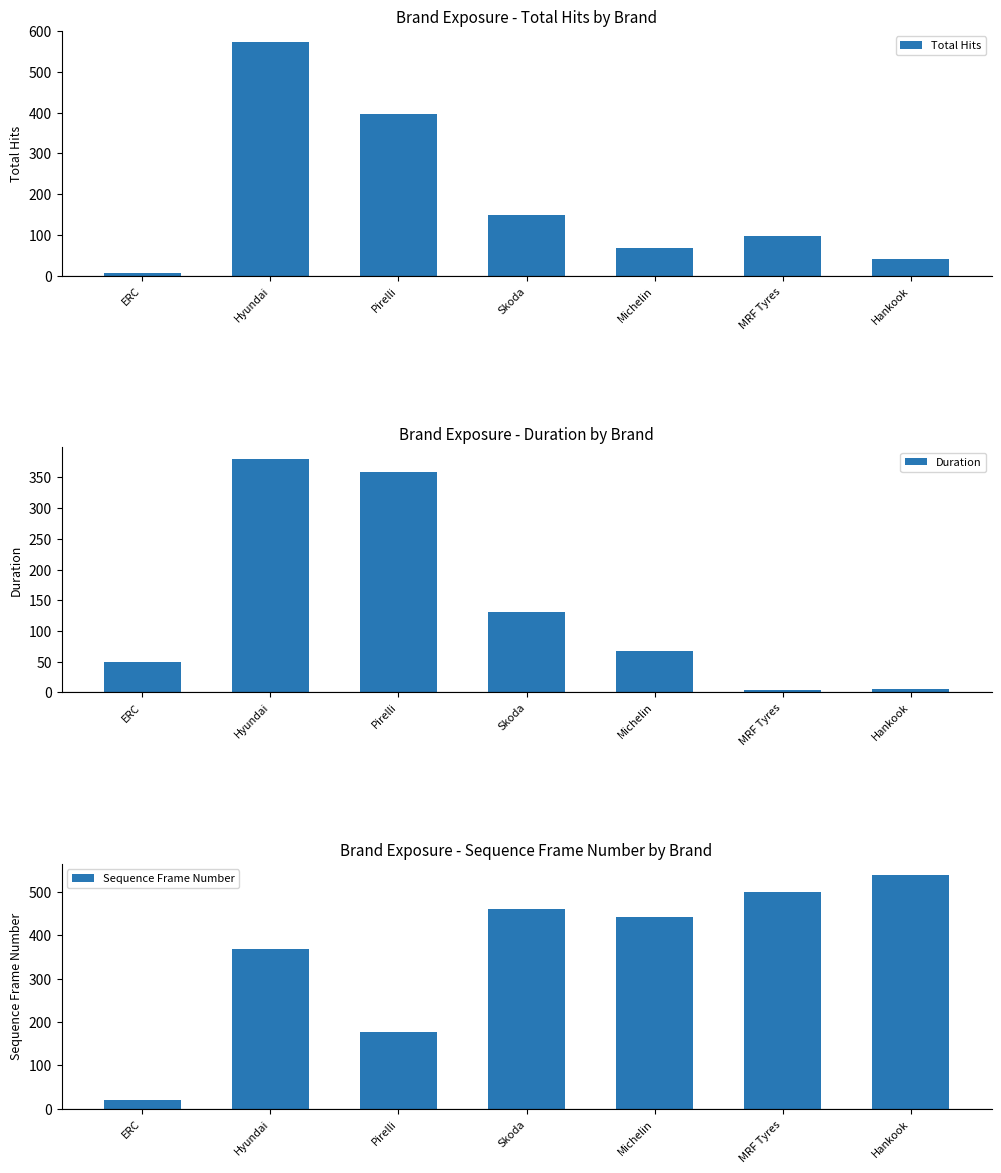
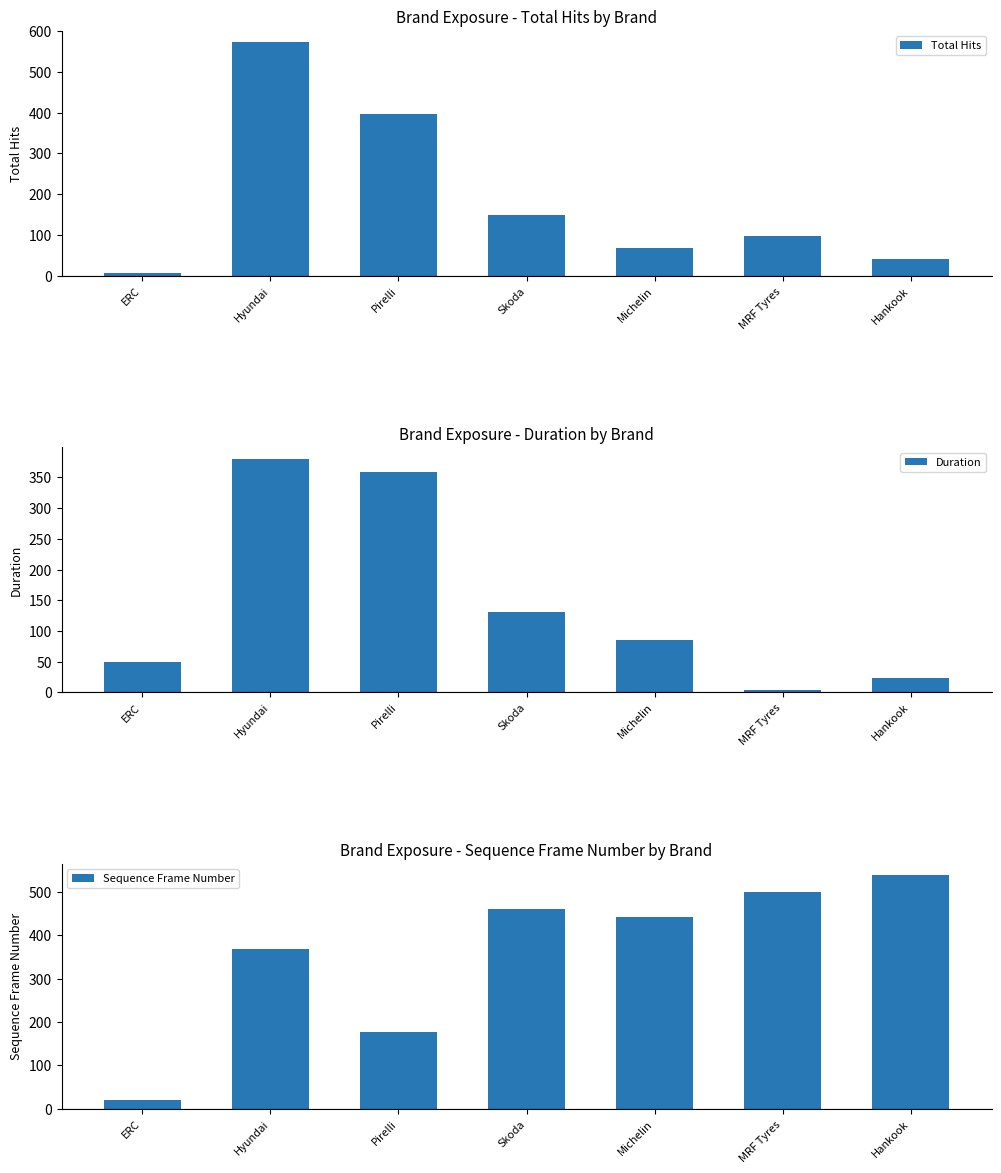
Brand Exposure - Duration by Brand, Michelin: 70 -> 90
Brand Exposure - Duration by Brand, Hankook: 10 -> 20
